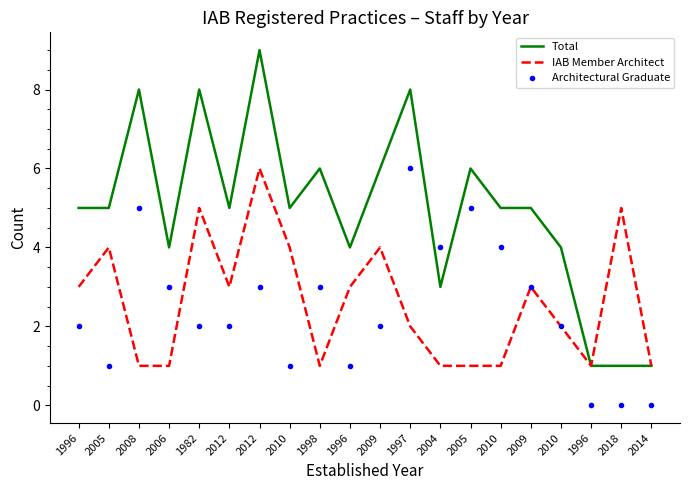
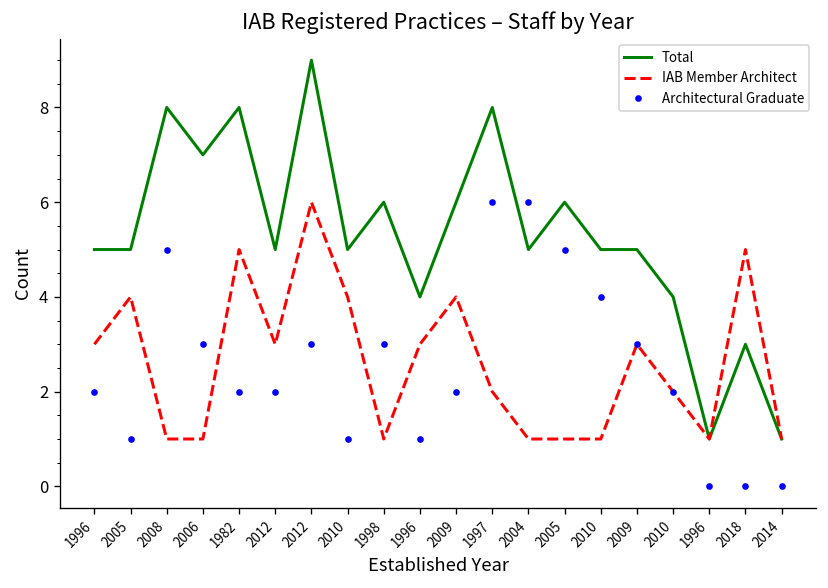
Total, 2006: 4 -> 7
Total, 2004: 3 -> 5
Architectural Graduate, 2004: 4 -> 6
Total, 2018: 1 -> 3
